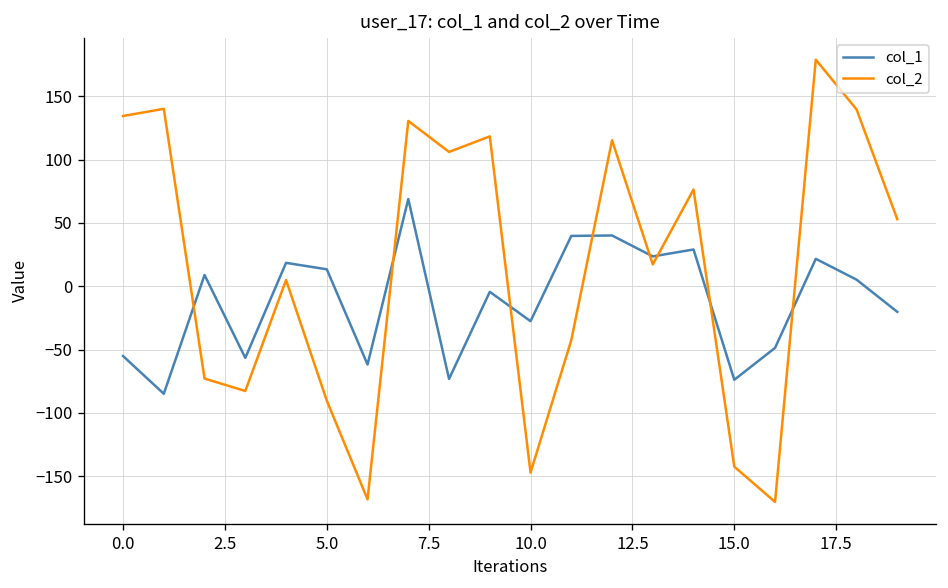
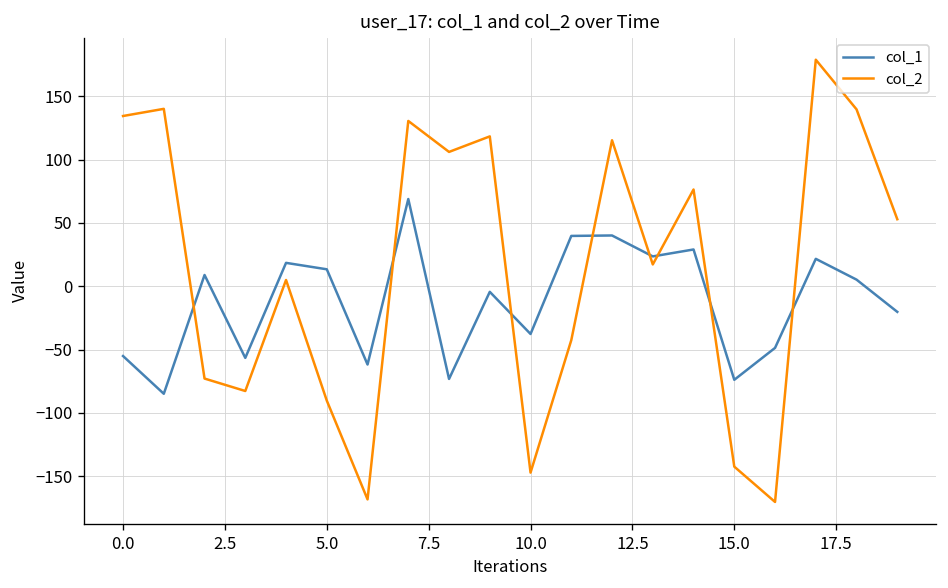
col_1, 10.0: -28 -> -38
